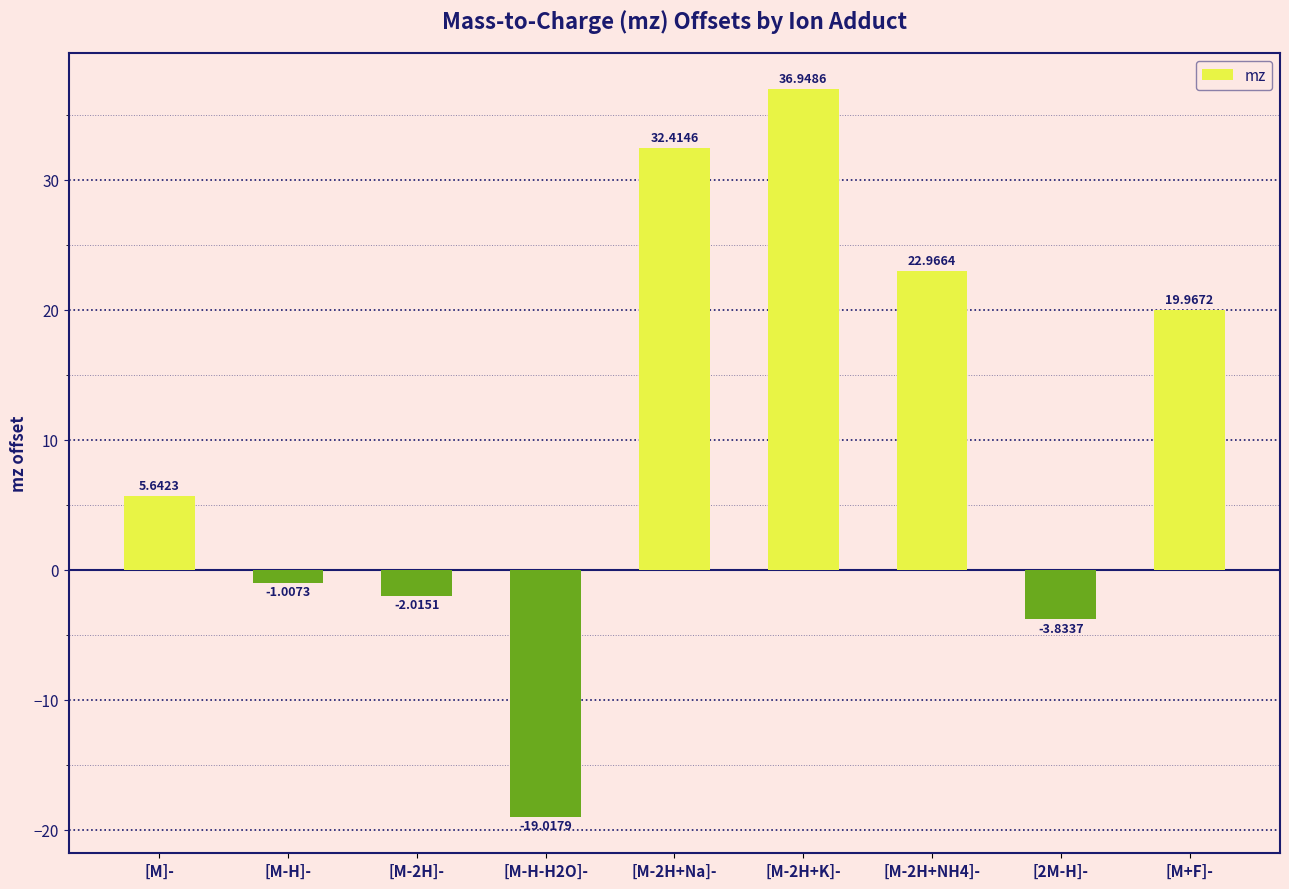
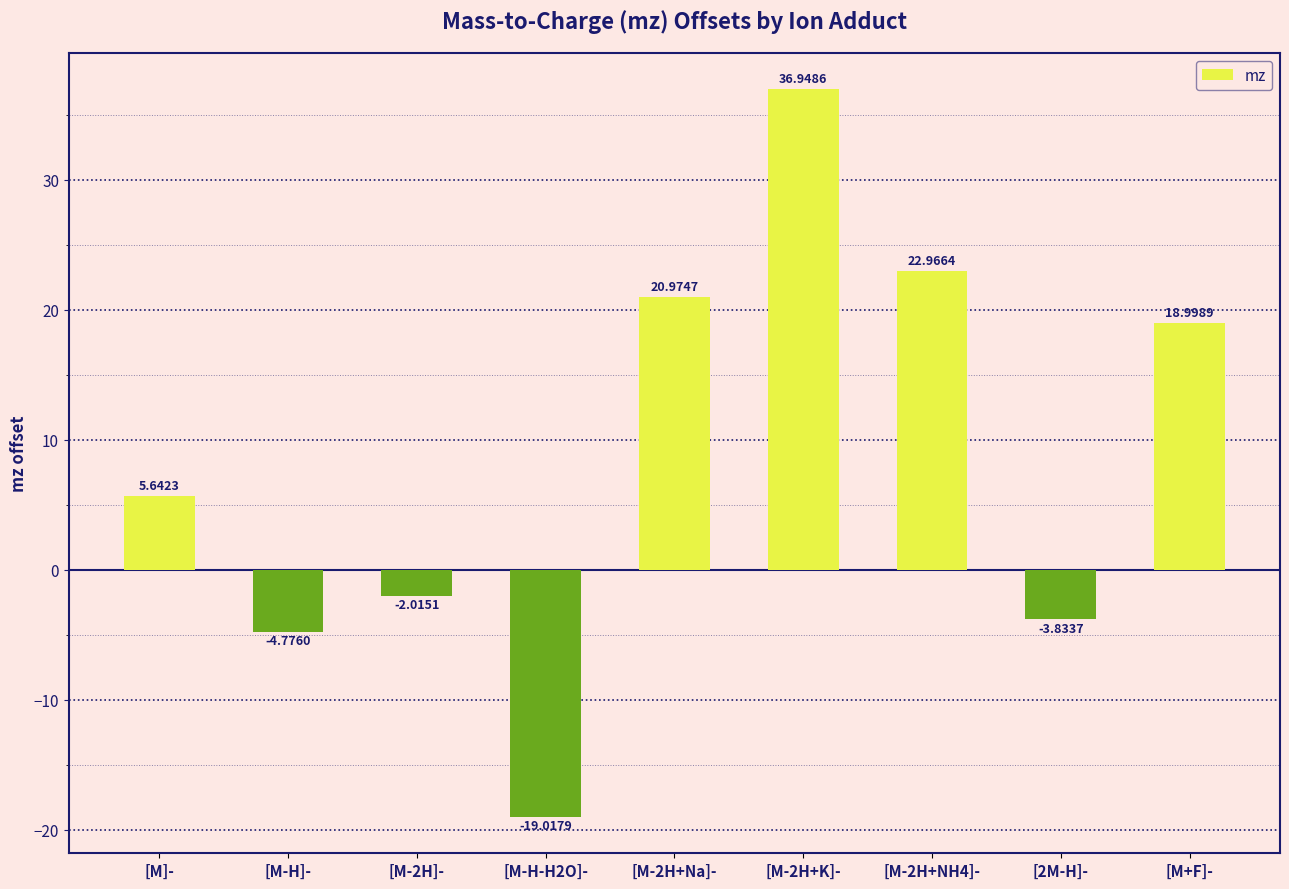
[M-H]-: -1.0073 -> -4.7760
[M-2H+Na]-: 32.4146 -> 20.9747
[M+F]-: 19.9672 -> 18.9989
